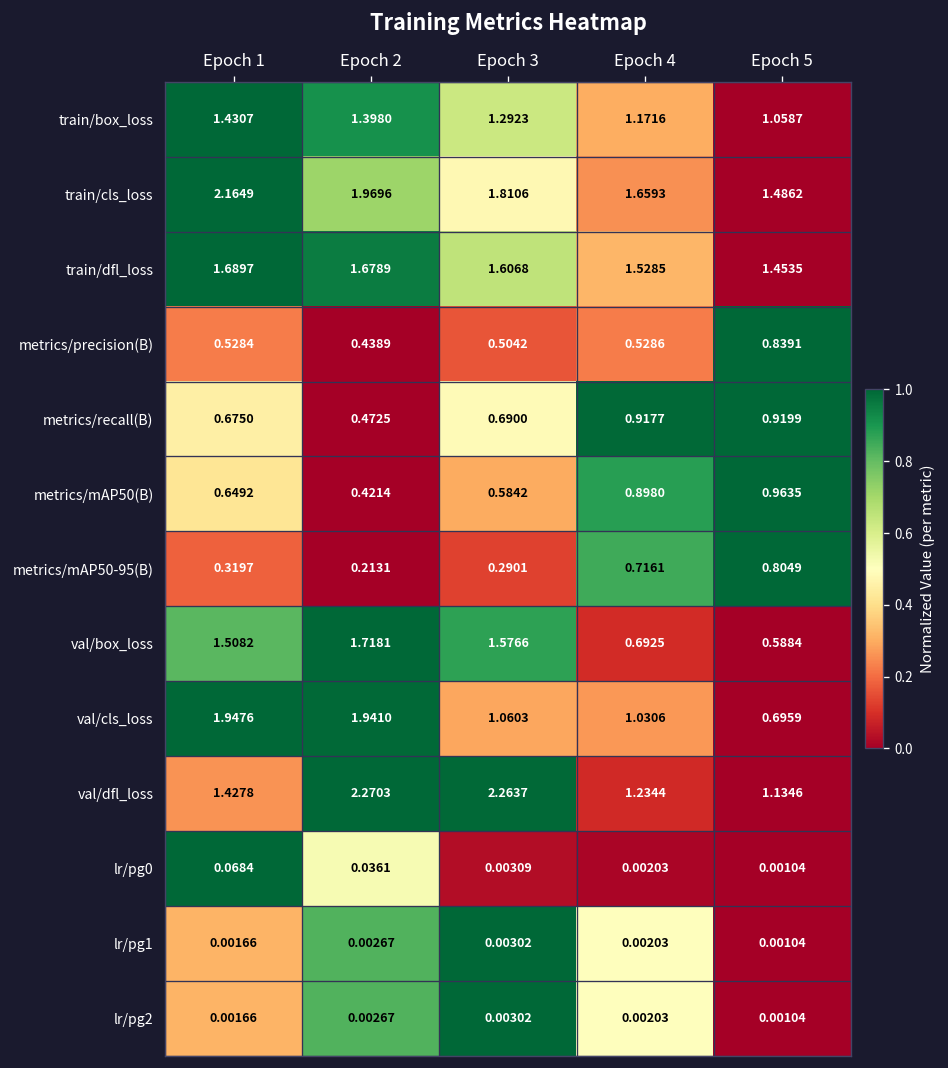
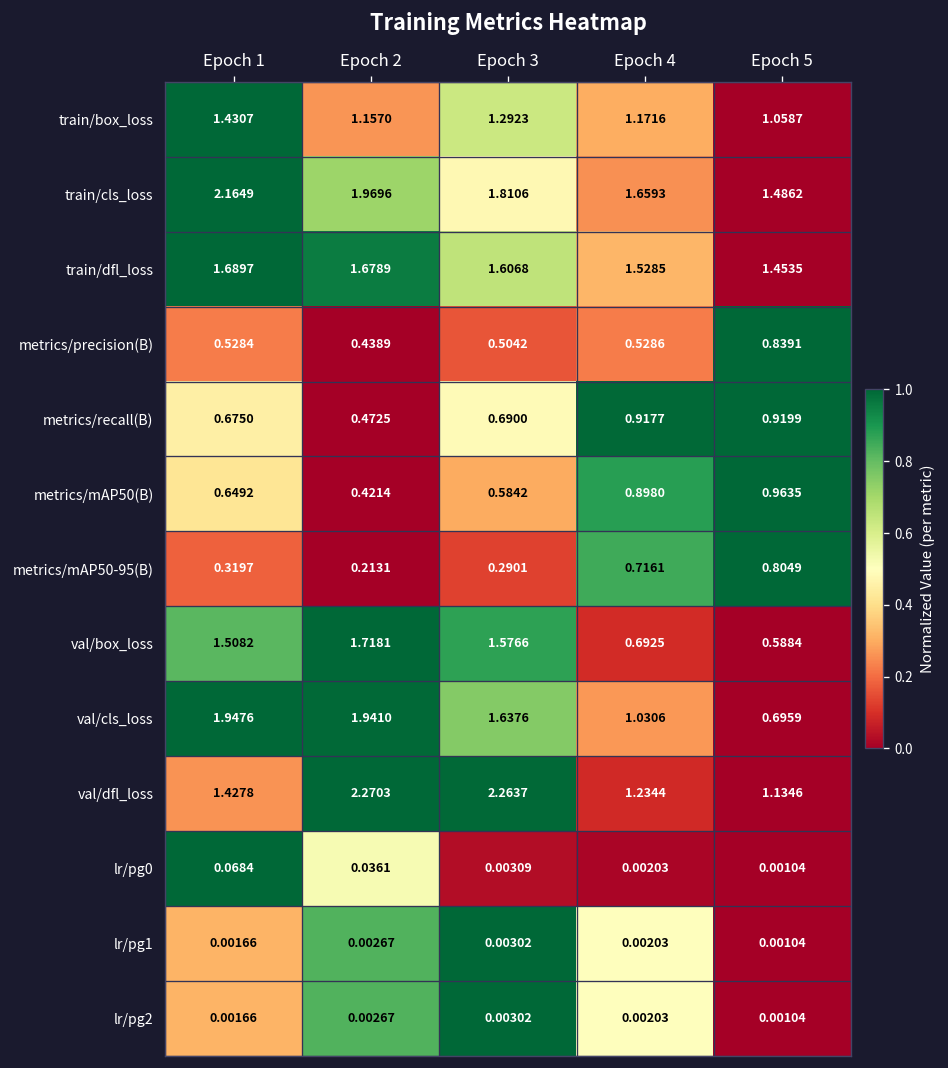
train/box_loss, Epoch 2: 1.3980 -> 1.1570
val/cls_loss, Epoch 3: 1.0603 -> 1.6376
